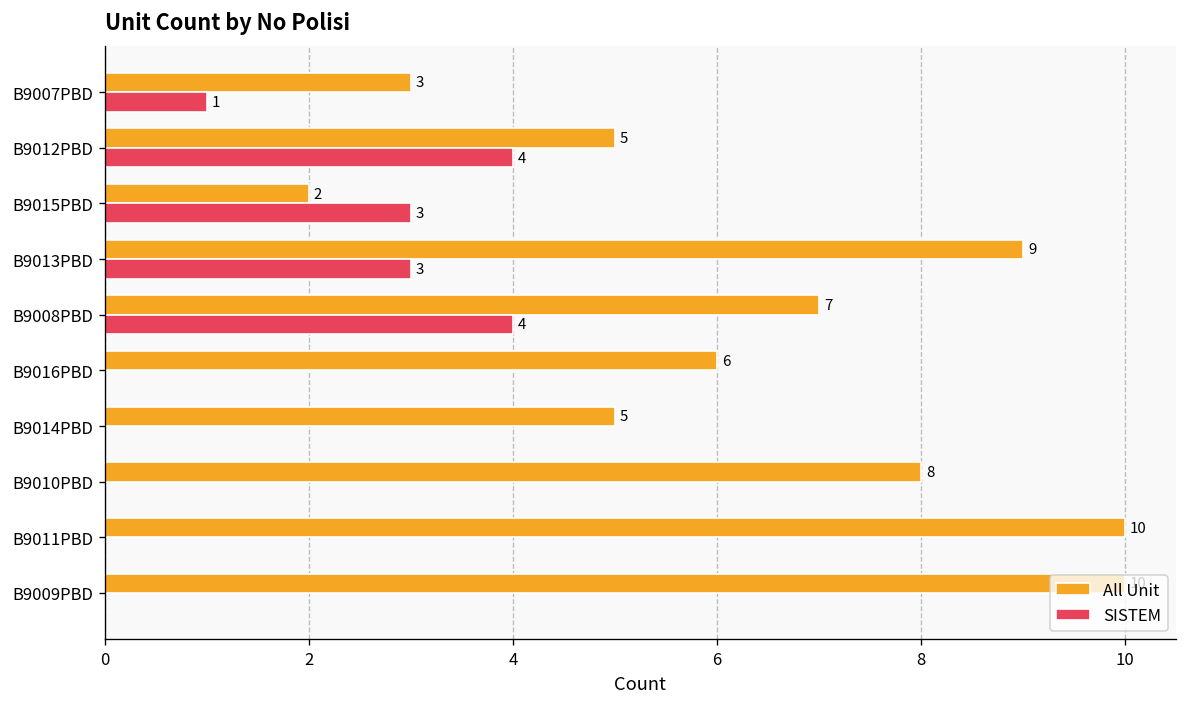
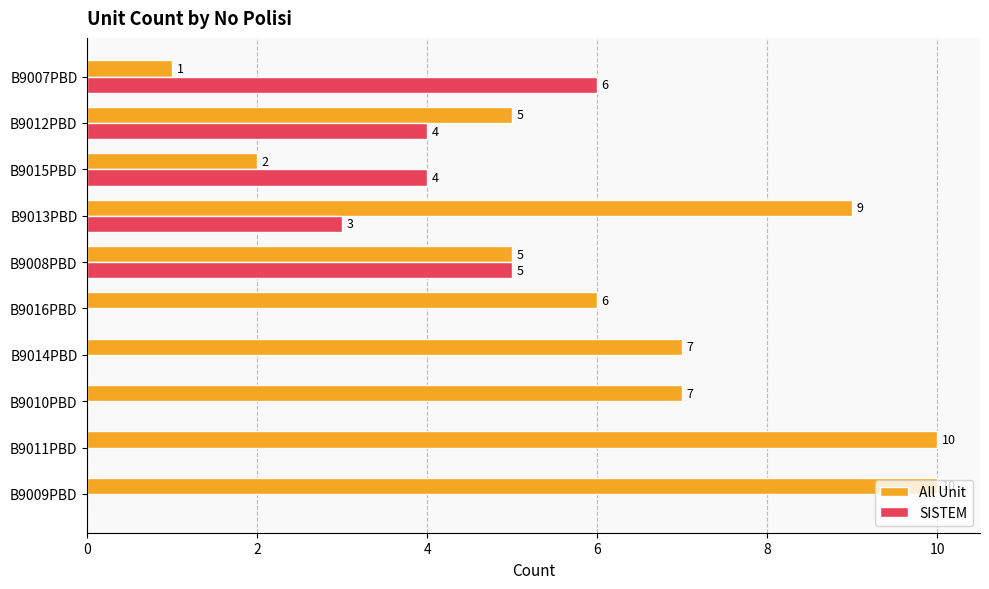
All Unit, B9007PBD: 3 -> 1
SISTEM, B9007PBD: 1 -> 6
SISTEM, B9015PBD: 3 -> 4
All Unit, B9008PBD: 7 -> 5
SISTEM, B9008PBD: 4 -> 5
All Unit, B9014PBD: 5 -> 7
All Unit, B9010PBD: 8 -> 7
